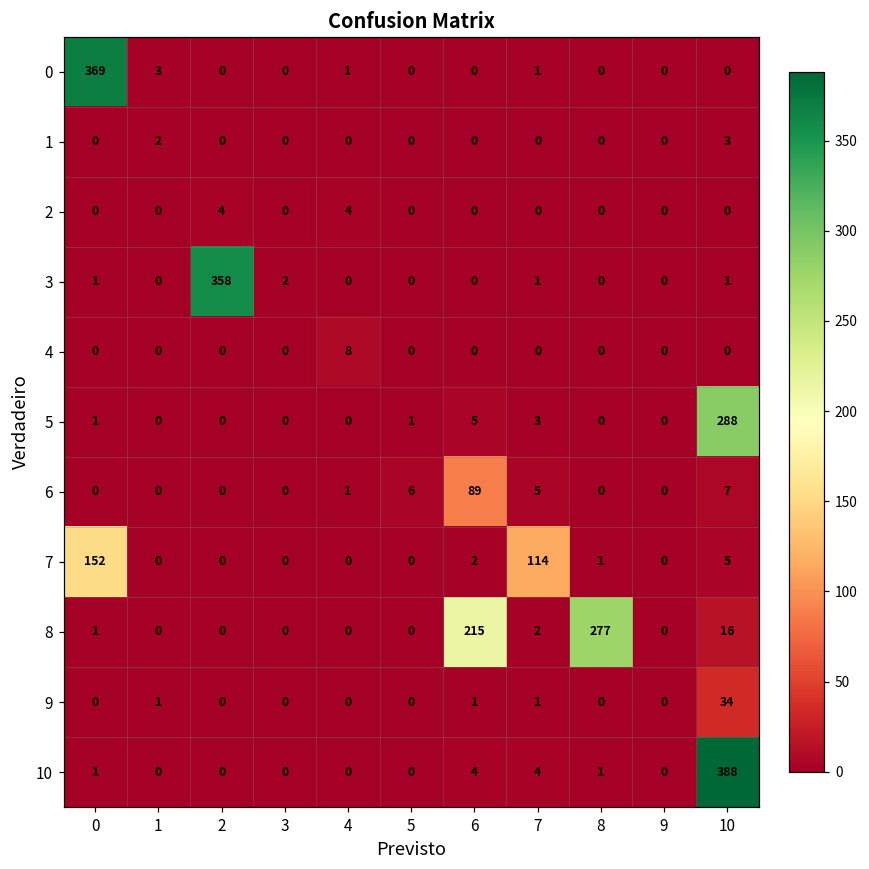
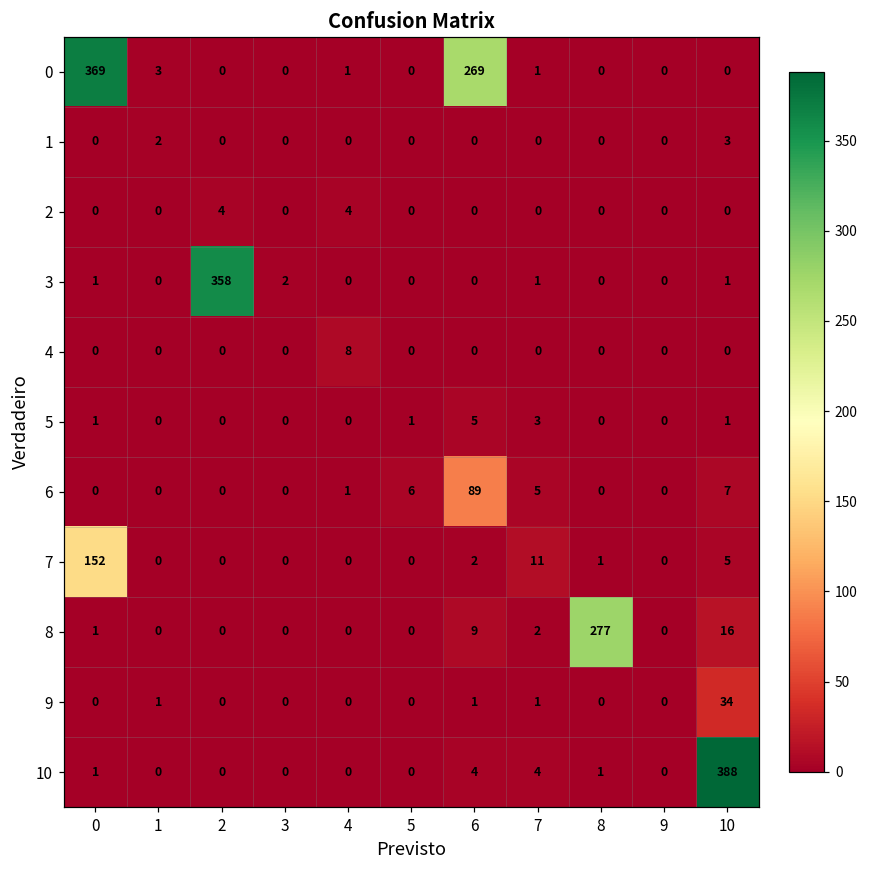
0, 6: 0 -> 269
5, 10: 288 -> 1
7, 7: 114 -> 11
8, 6: 215 -> 9
